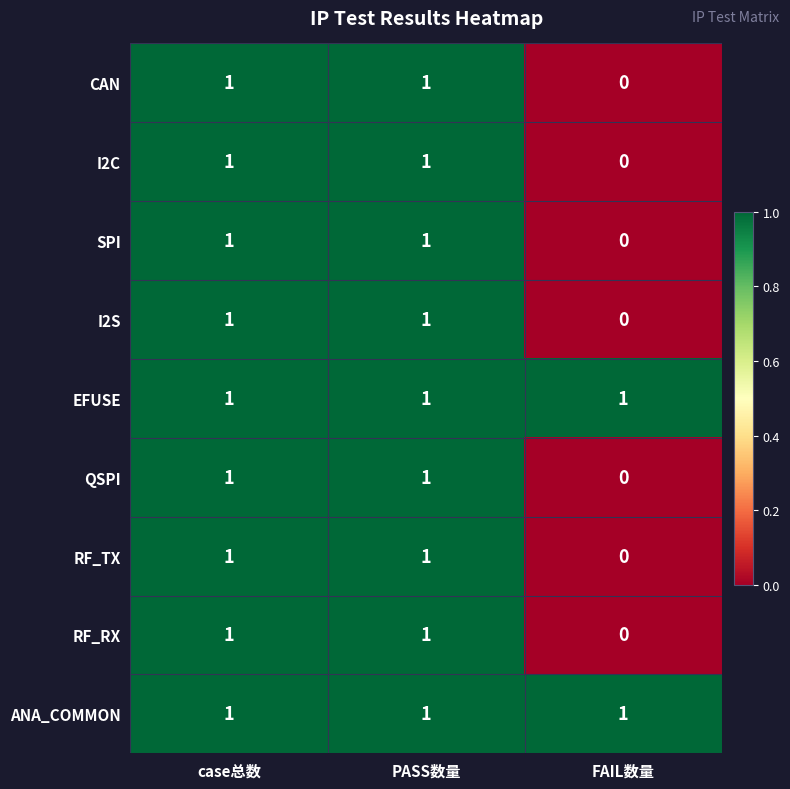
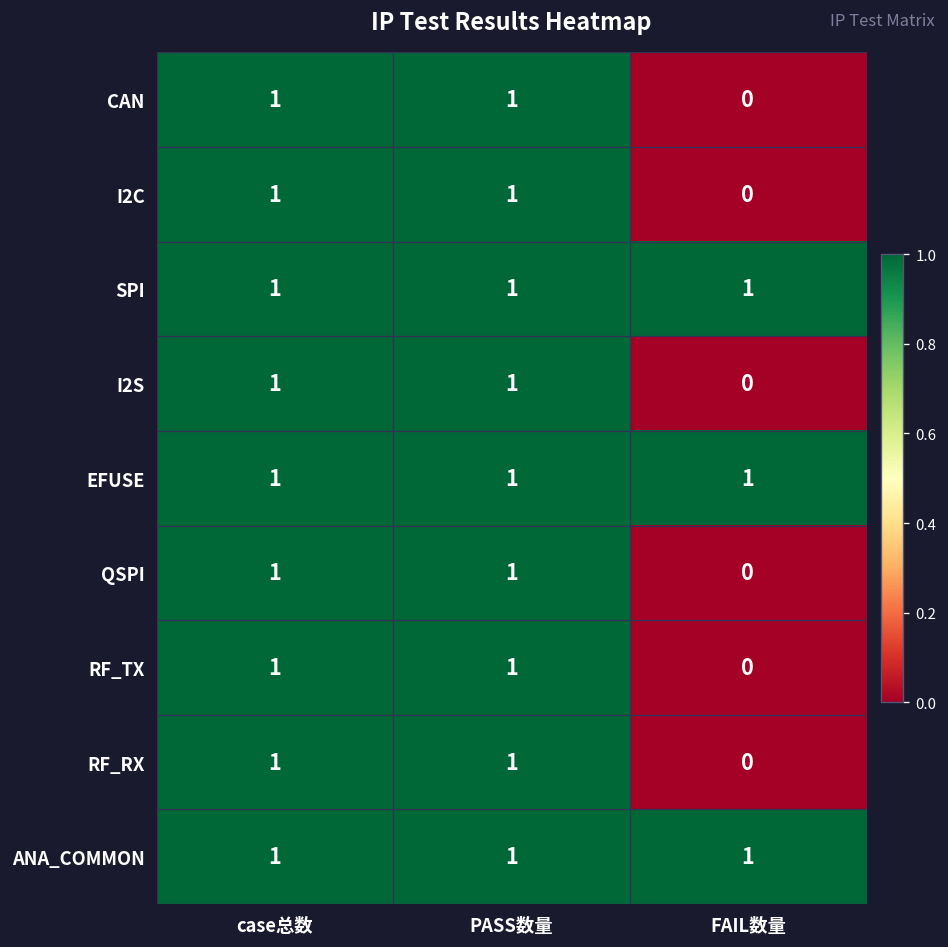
SPI, FAIL数量: 0 -> 1
